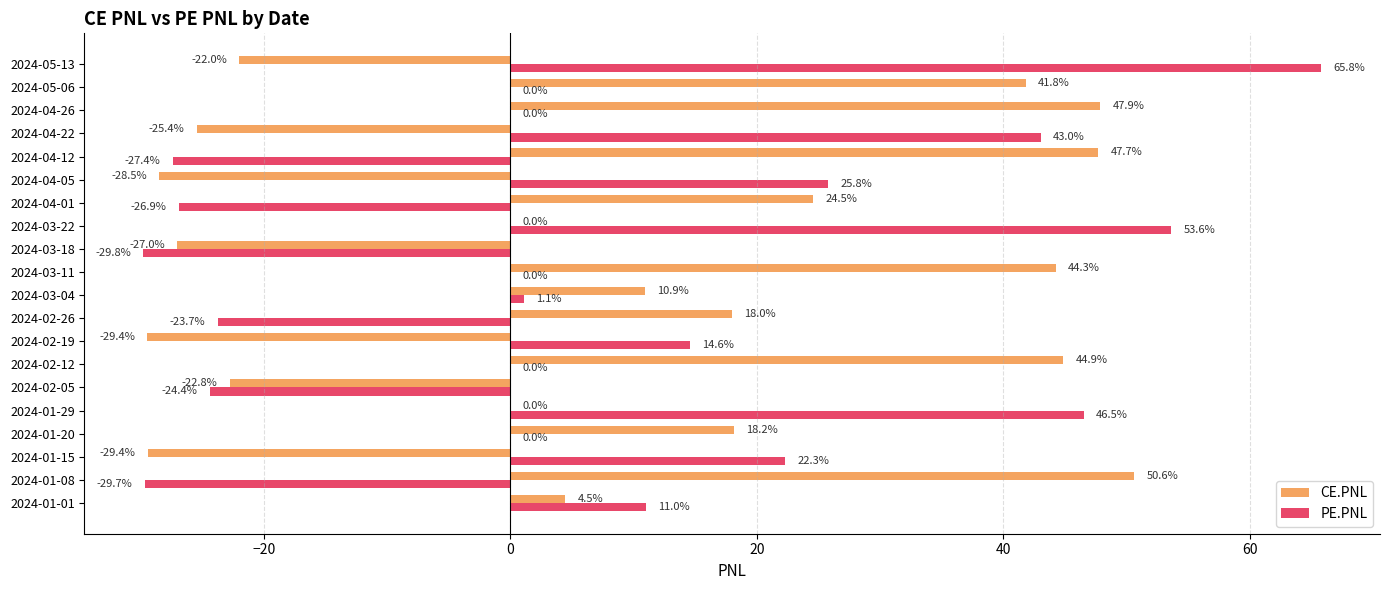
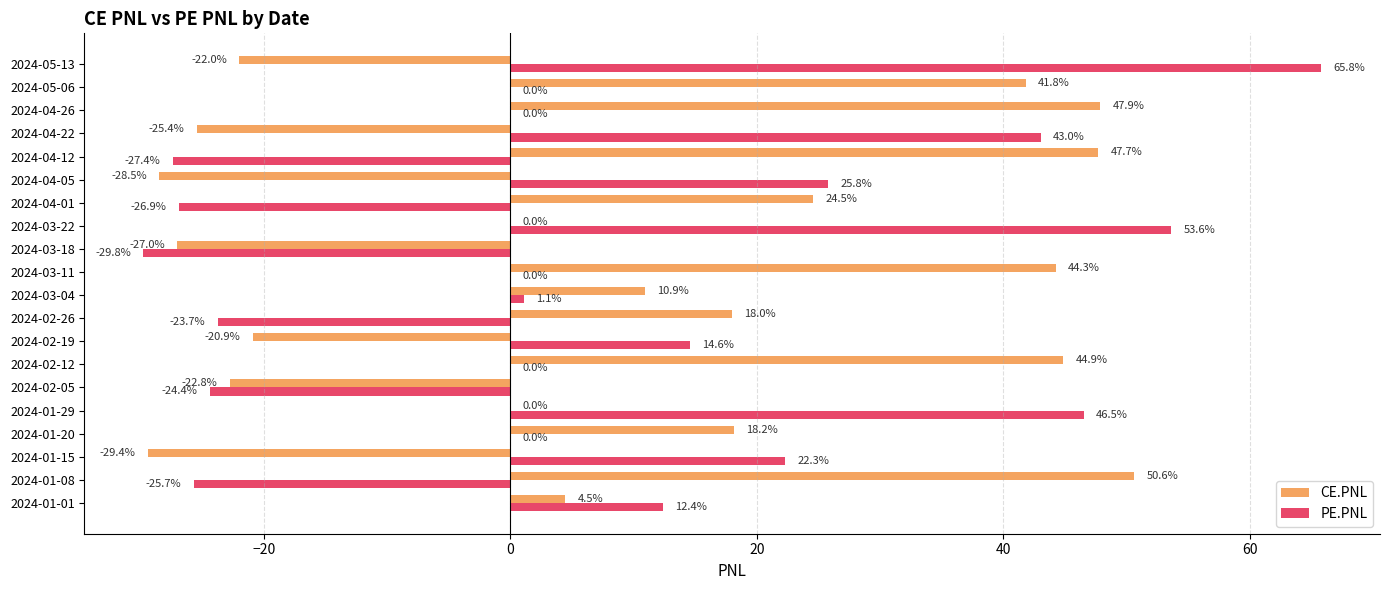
CE.PNL, 2024-02-19: -29.4% -> -20.9%
PE.PNL, 2024-01-08: -29.7% -> -25.7%
PE.PNL, 2024-01-01: 11.0% -> 12.4%
